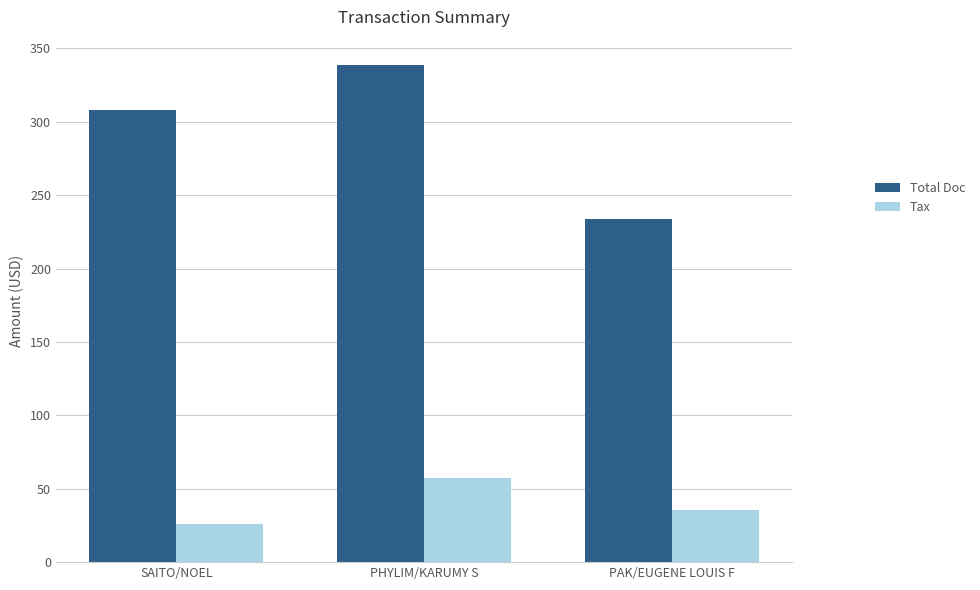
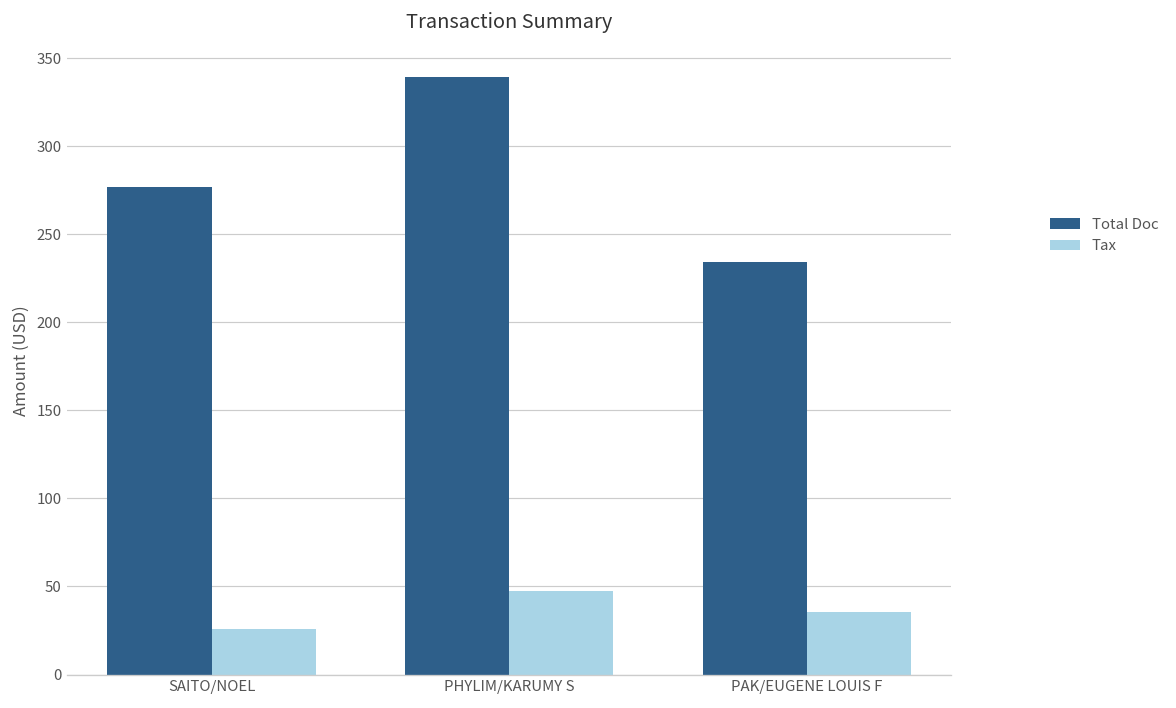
Total Doc, SAITO/NOEL: 308 -> 277
Tax, PHYLIM/KARUMY S: 58 -> 48
